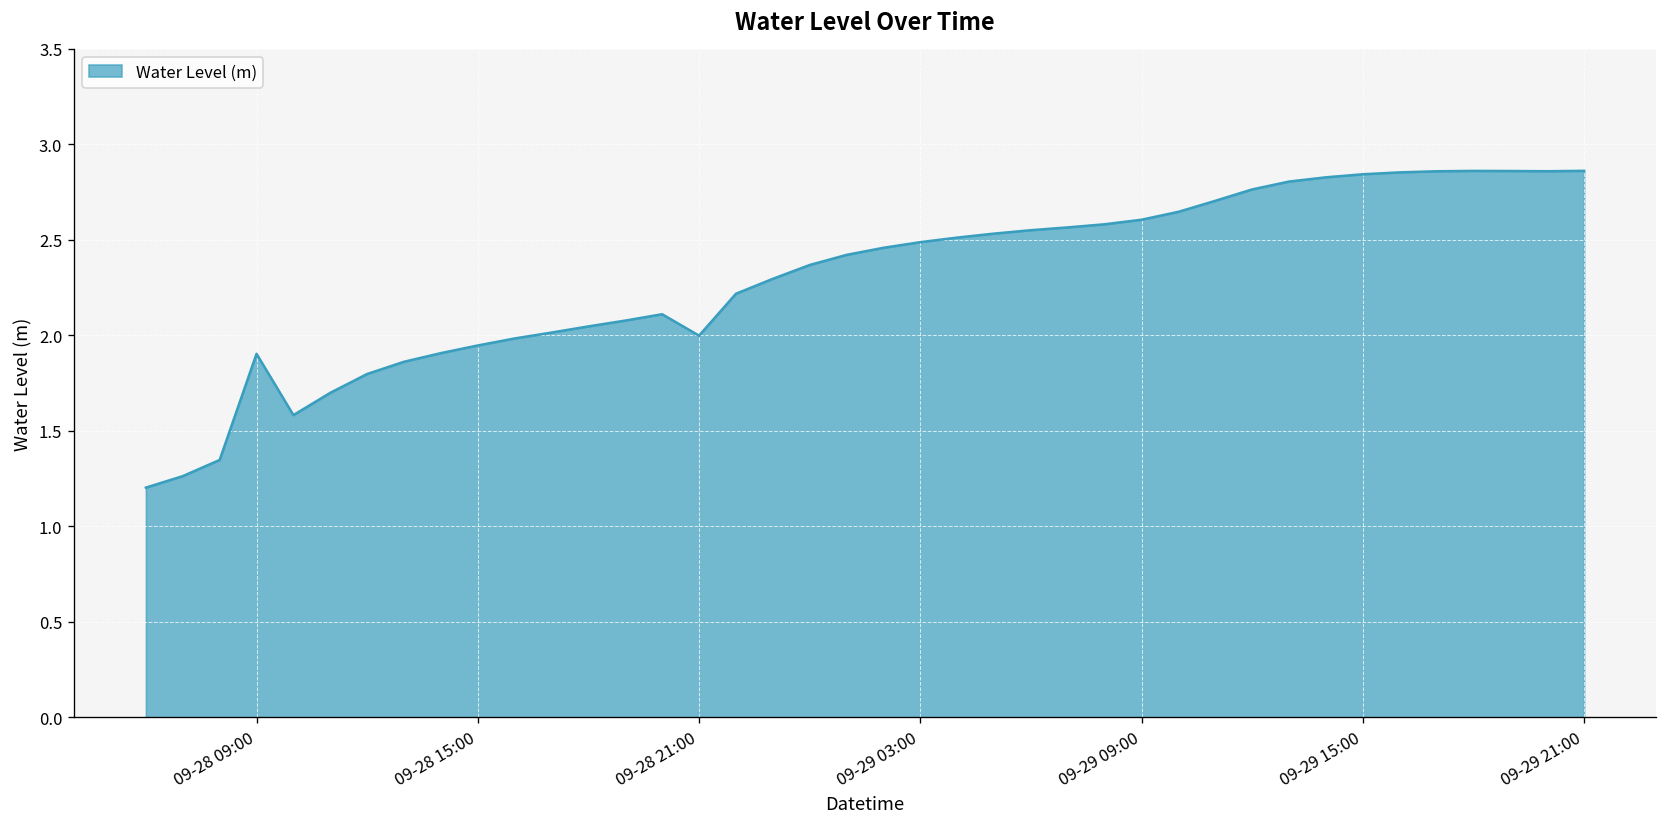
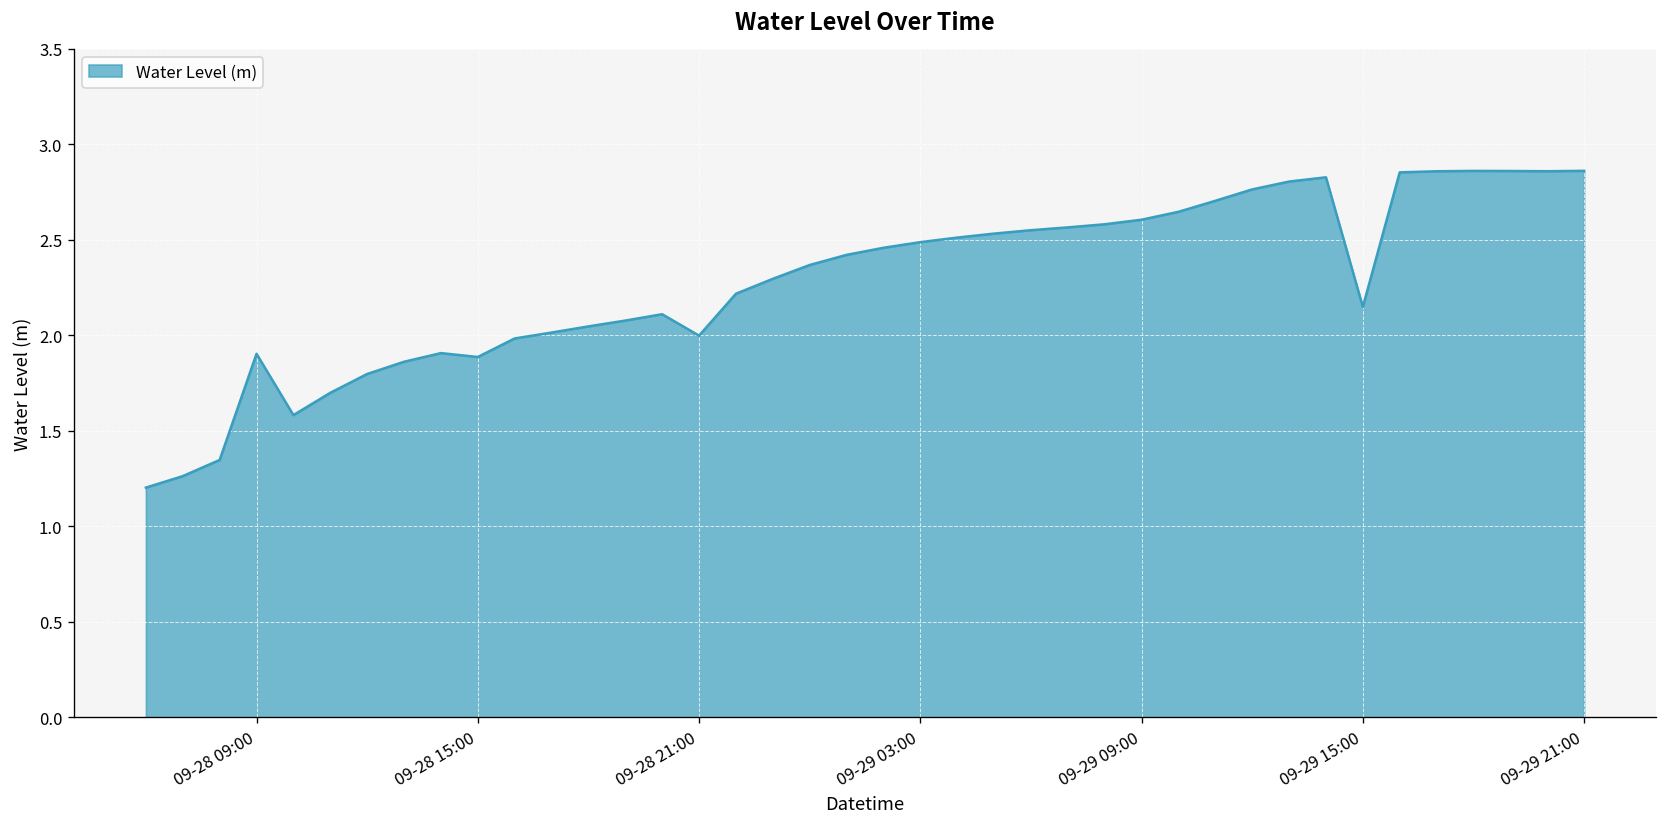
09-28 15:00: 1.95 -> 1.89
09-29 15:00: 2.84 -> 2.15
